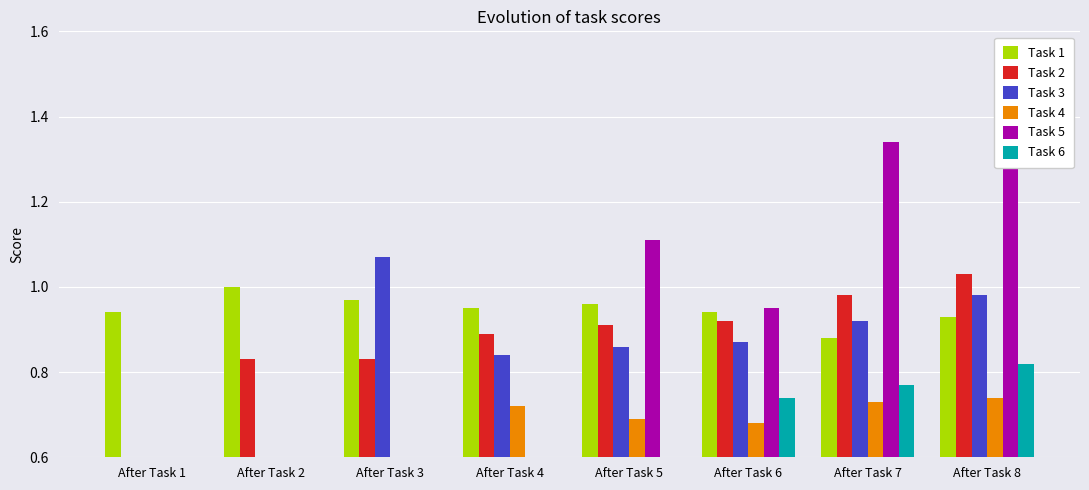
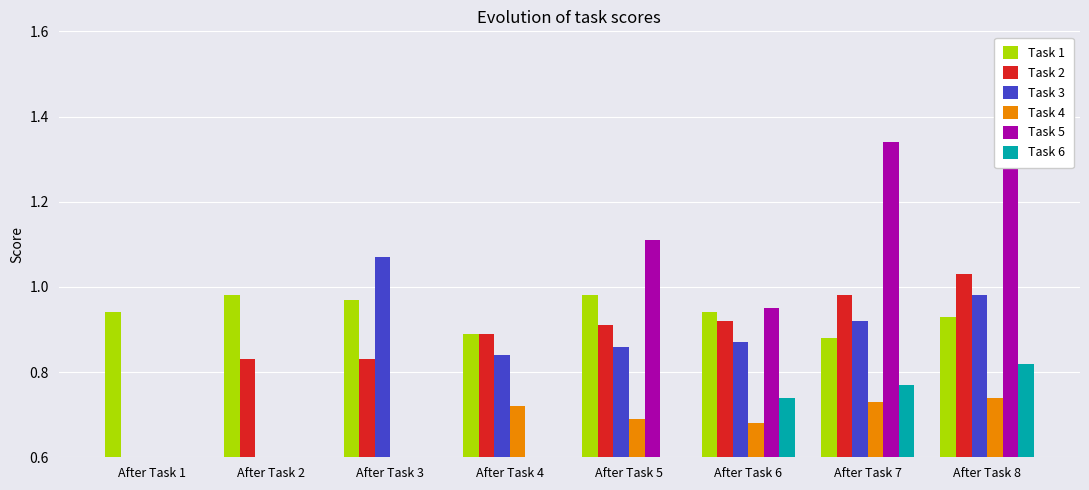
Task 1, After Task 2: 1.00 -> 0.98
Task 1, After Task 4: 0.95 -> 0.89
Task 1, After Task 5: 0.96 -> 0.98
